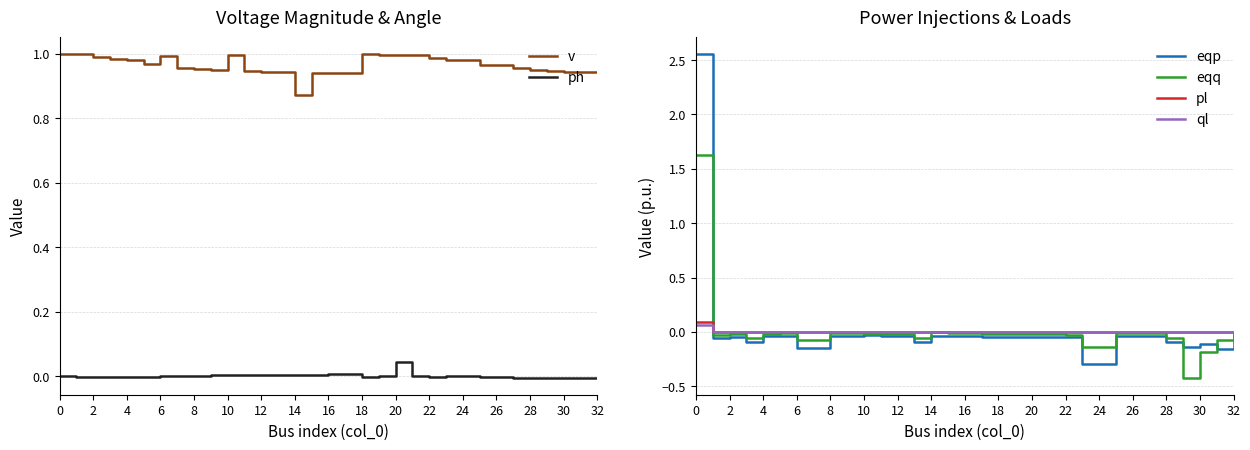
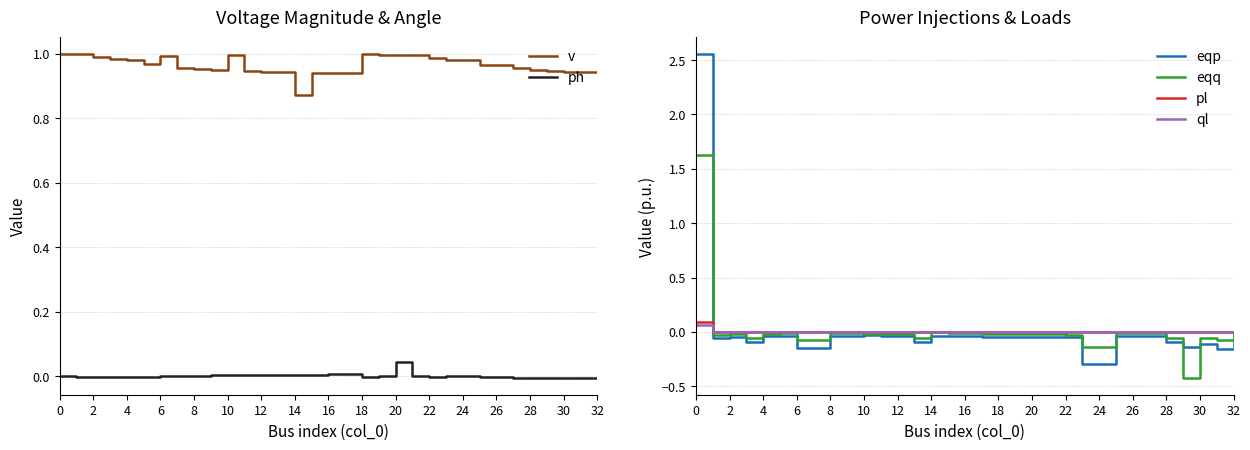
Power Injections & Loads, eqq, 30: -0.19 -> -0.05
